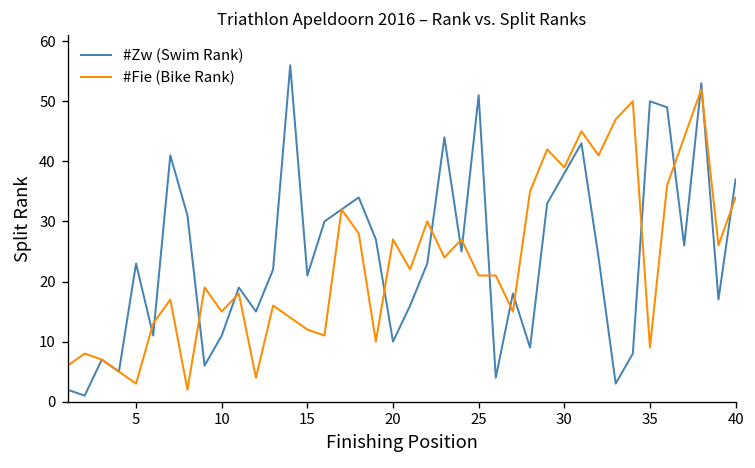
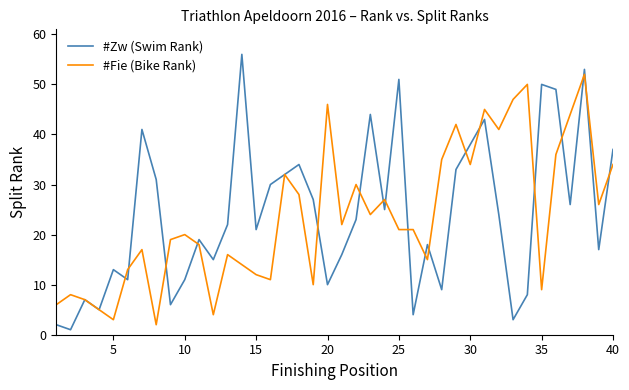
#Zw (Swim Rank), 5: 23 -> 13
#Fie (Bike Rank), 10: 15 -> 20
#Fie (Bike Rank), 20: 27 -> 46
#Fie (Bike Rank), 30: 39 -> 34
